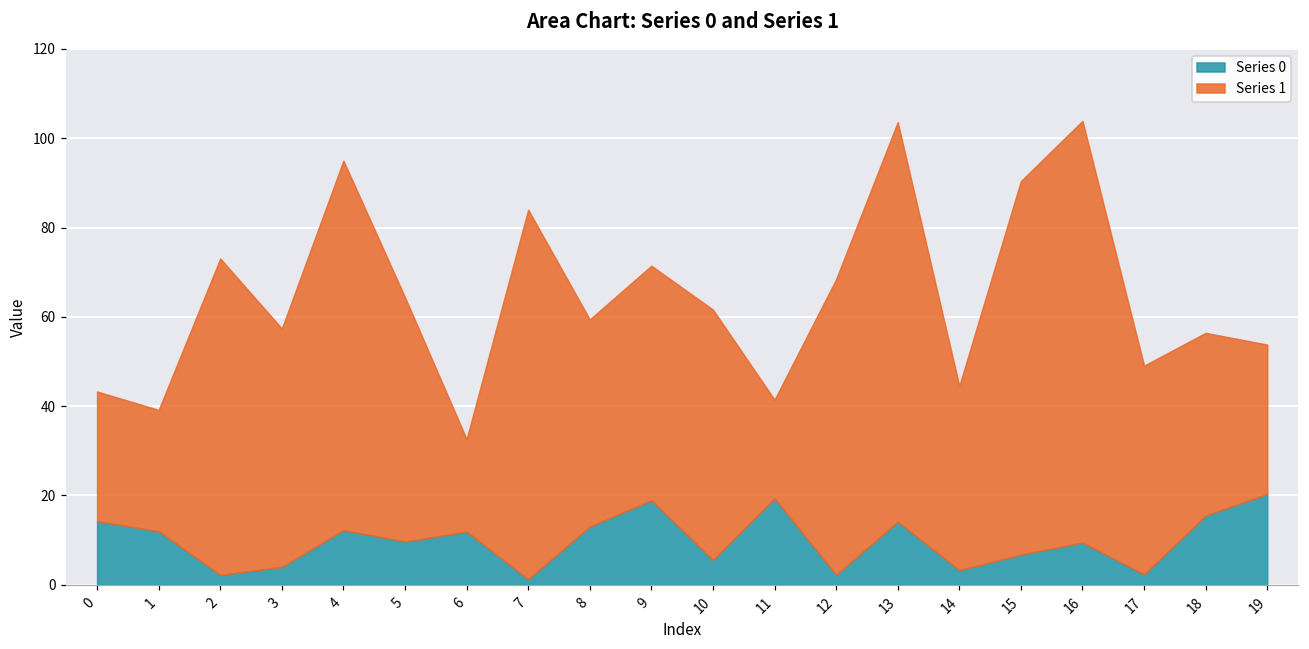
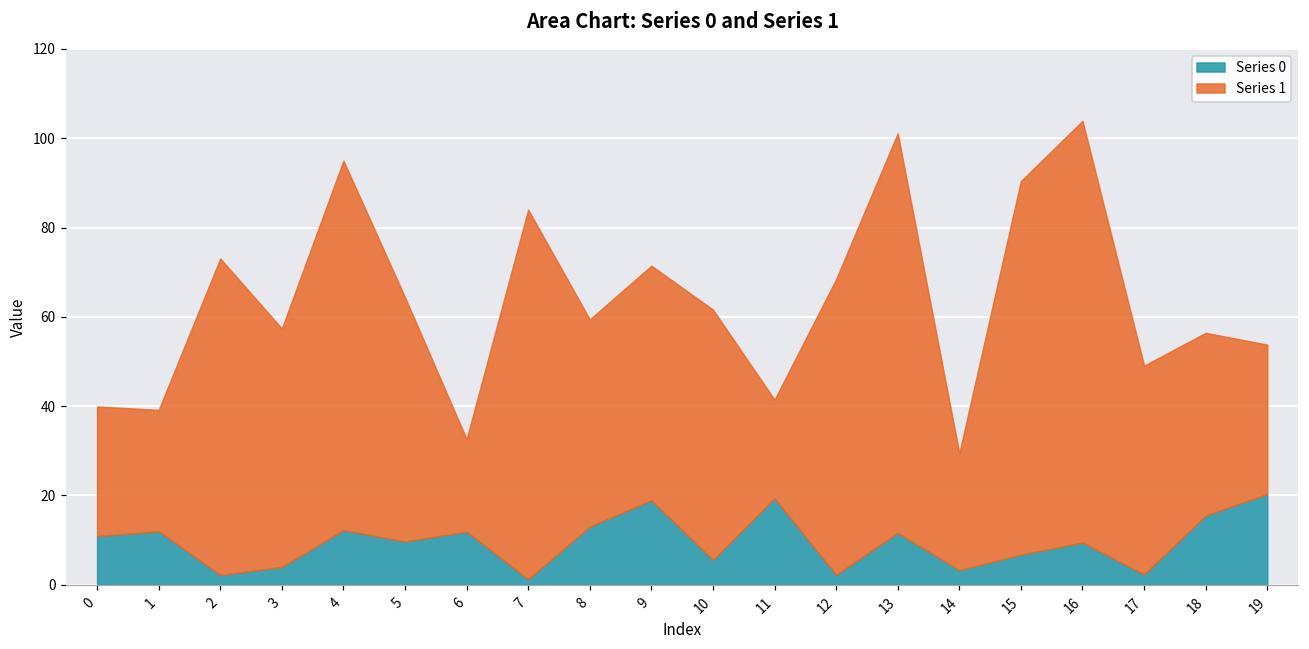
Series 0, 0: 14 -> 11
Series 0, 13: 14 -> 12
Series 1, 14: 41 -> 26
